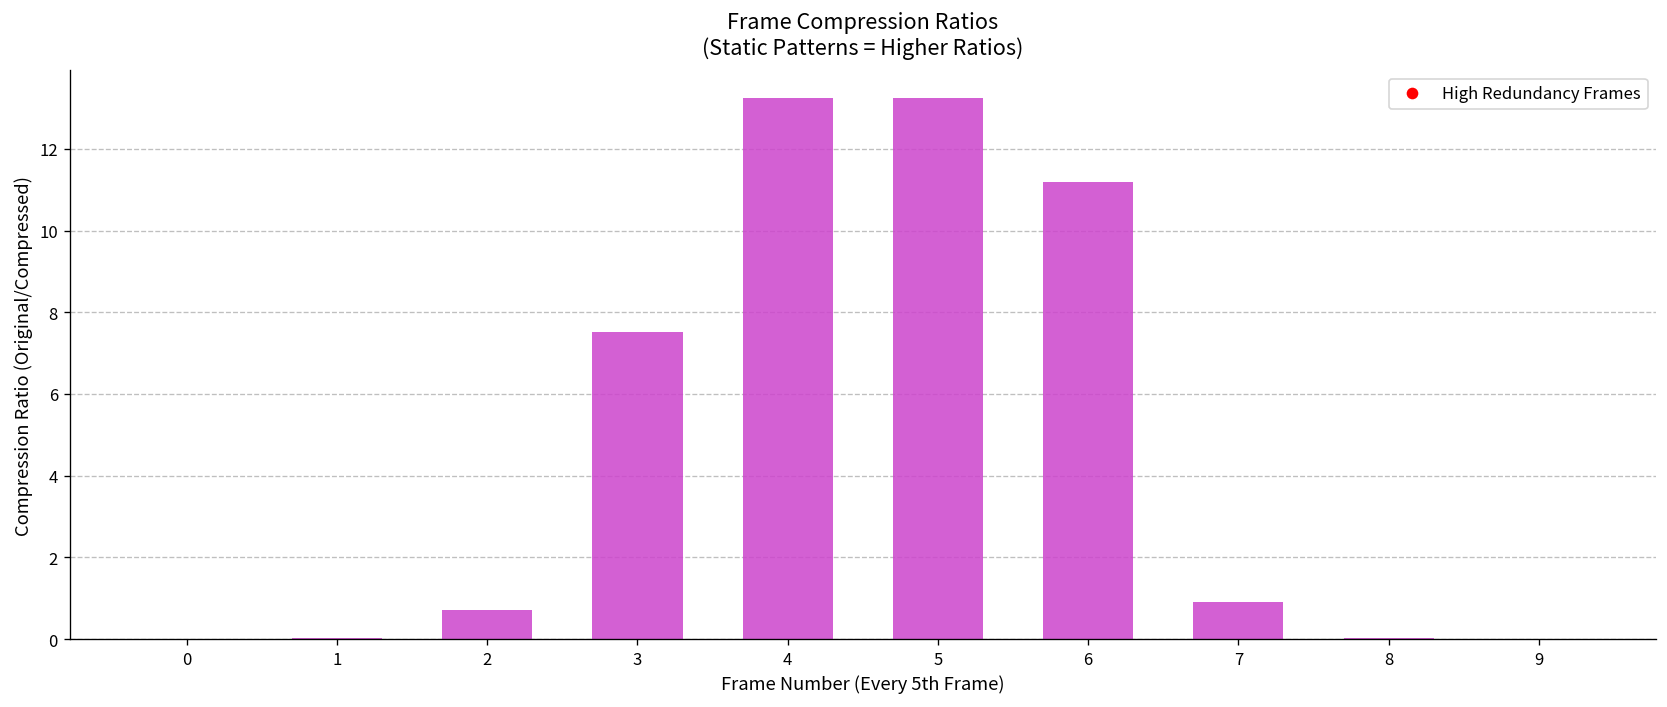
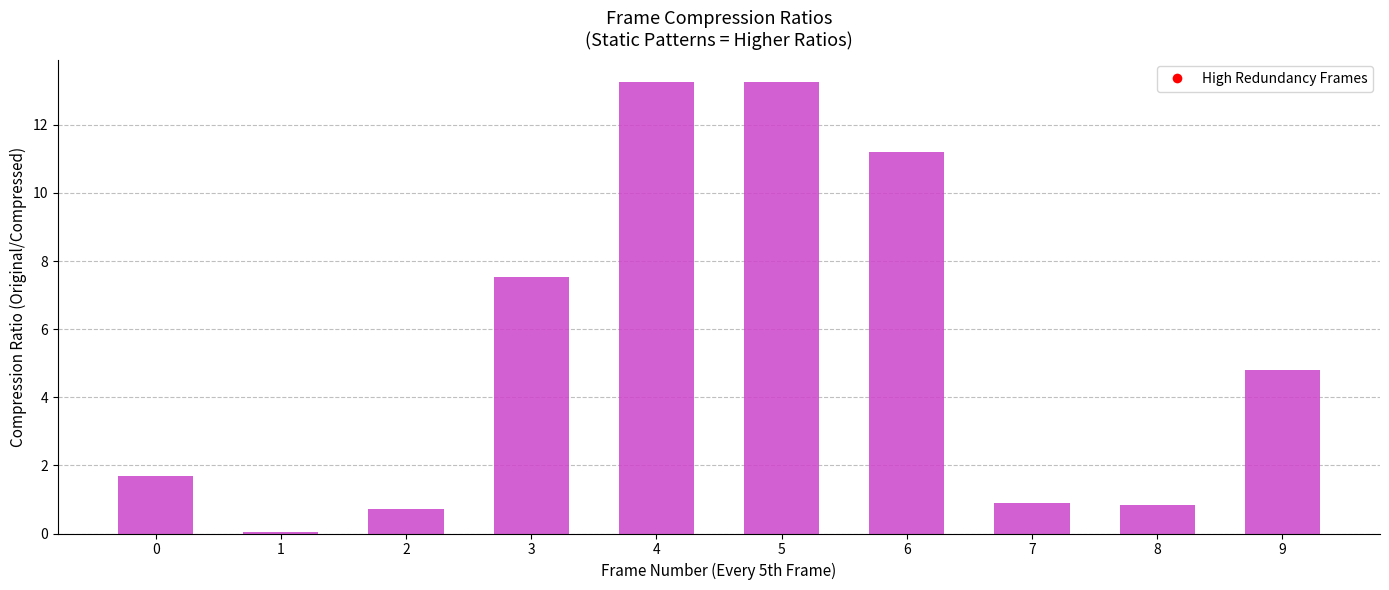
0: 0.0 -> 1.7
8: 0.0 -> 0.8
9: 0.0 -> 4.8
